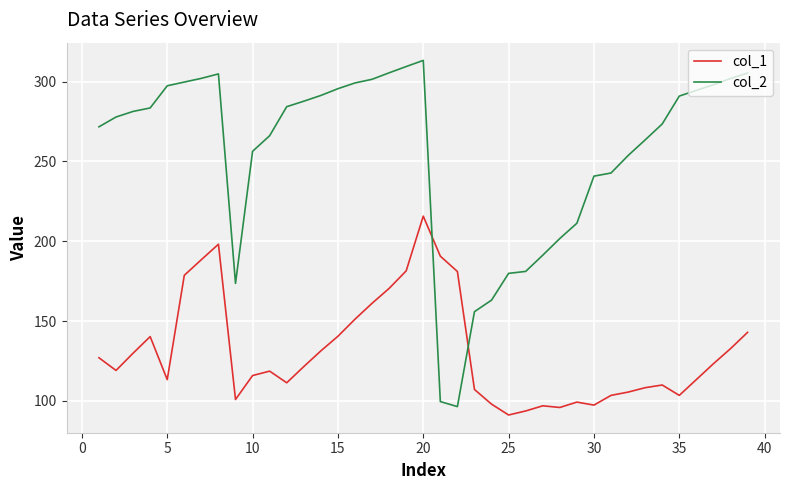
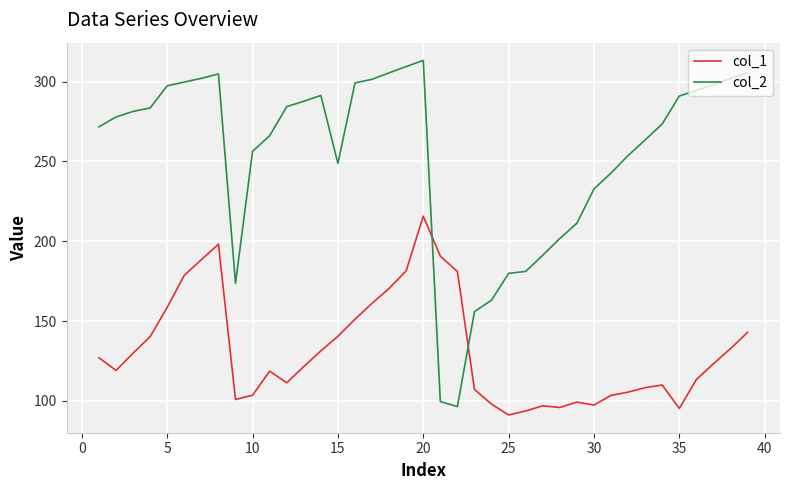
col_1, 5: 113 -> 159
col_1, 10: 116 -> 104
col_2, 15: 296 -> 249
col_2, 30: 241 -> 233
col_1, 35: 103 -> 95
